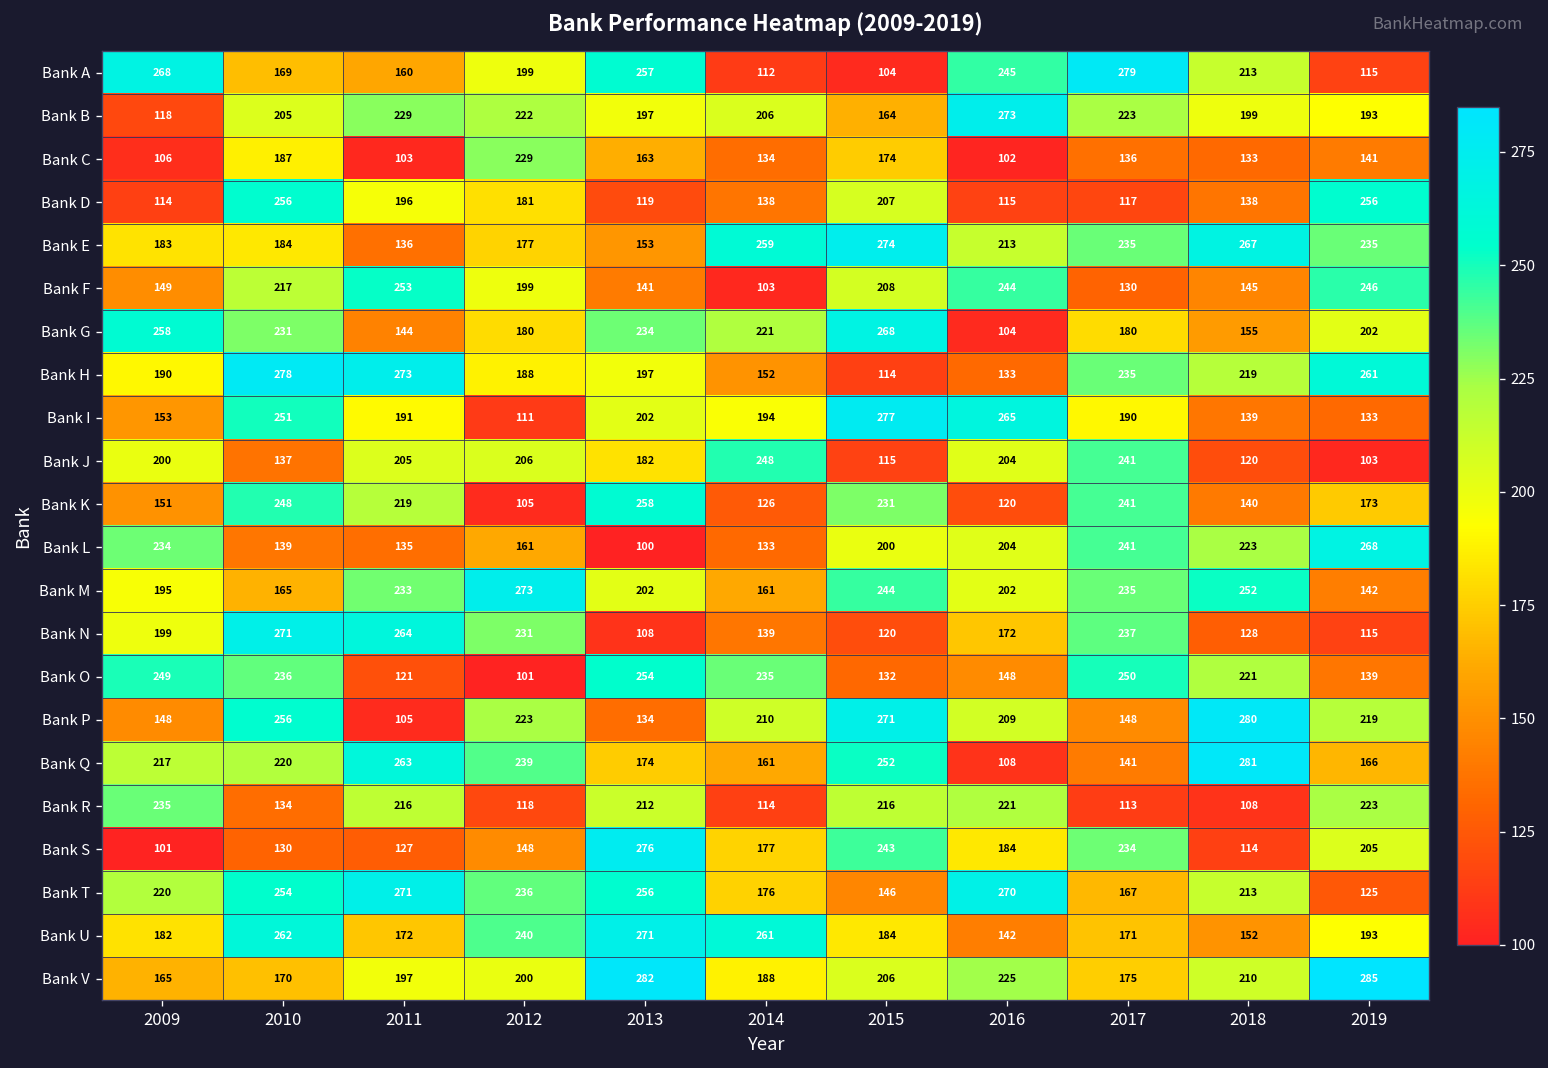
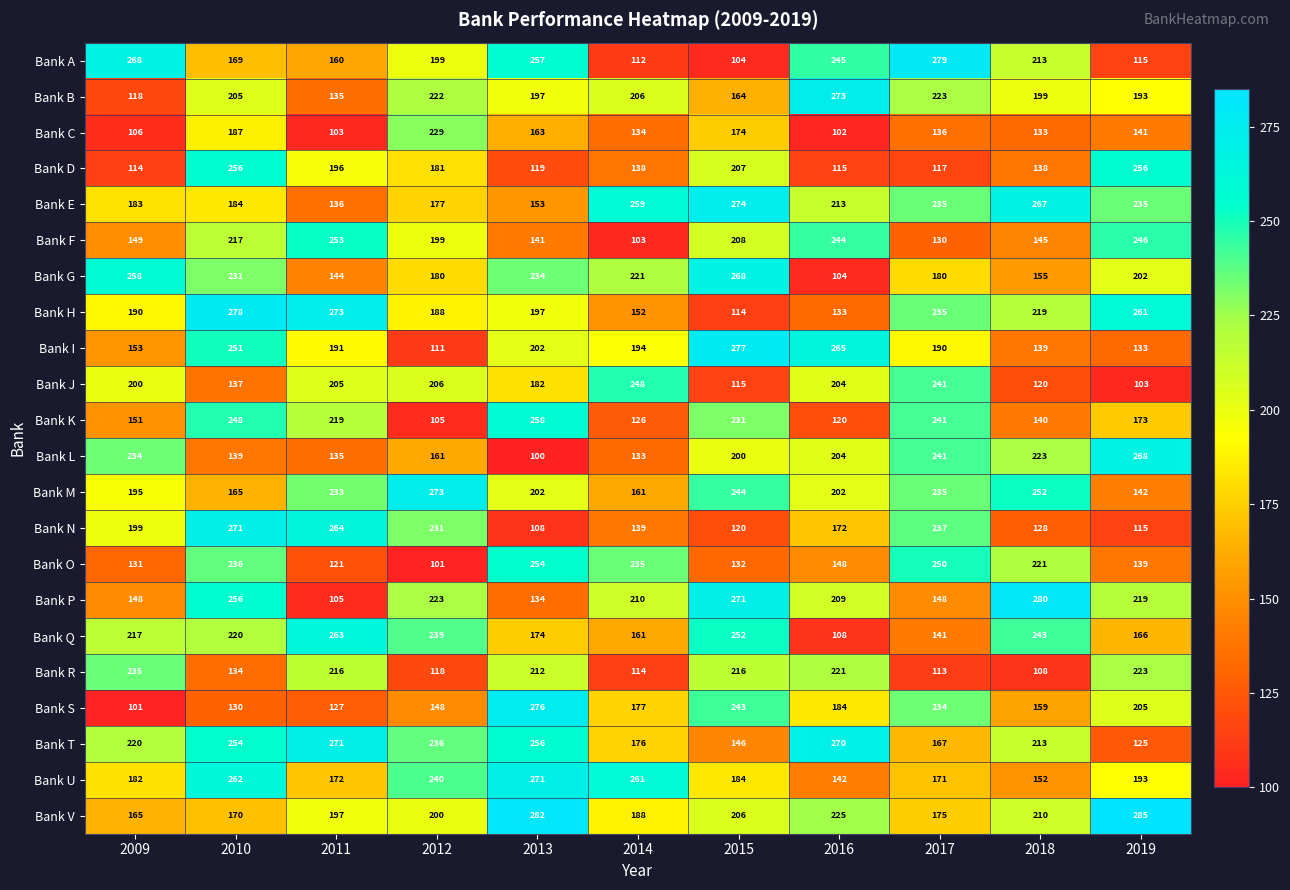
Bank B, 2011: 229 -> 135
Bank O, 2009: 249 -> 131
Bank Q, 2018: 281 -> 243
Bank S, 2018: 114 -> 159
